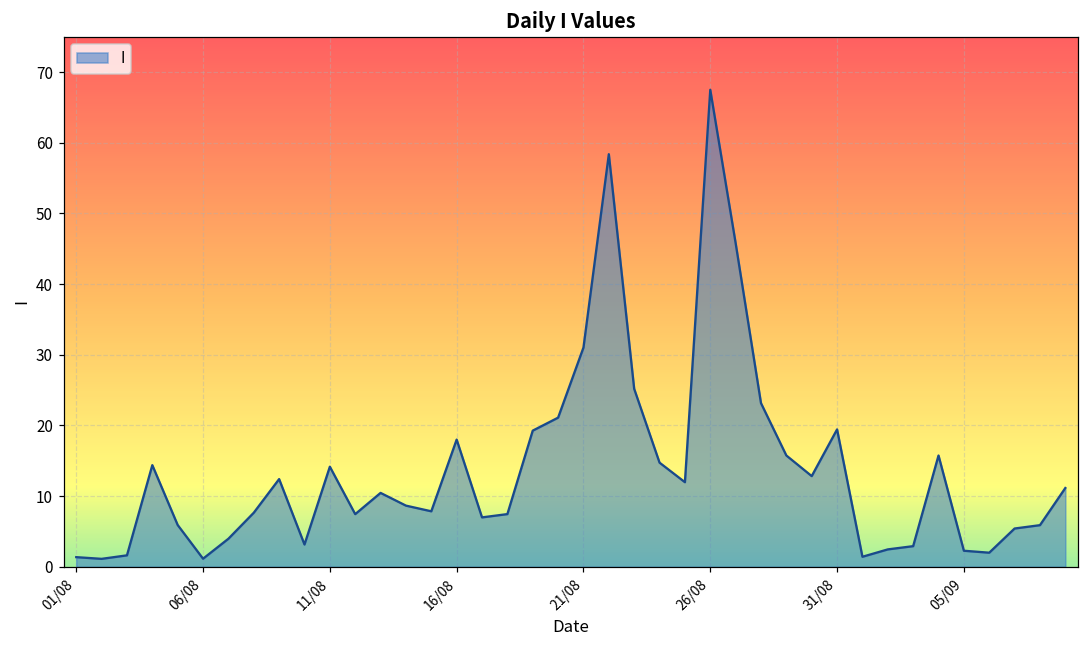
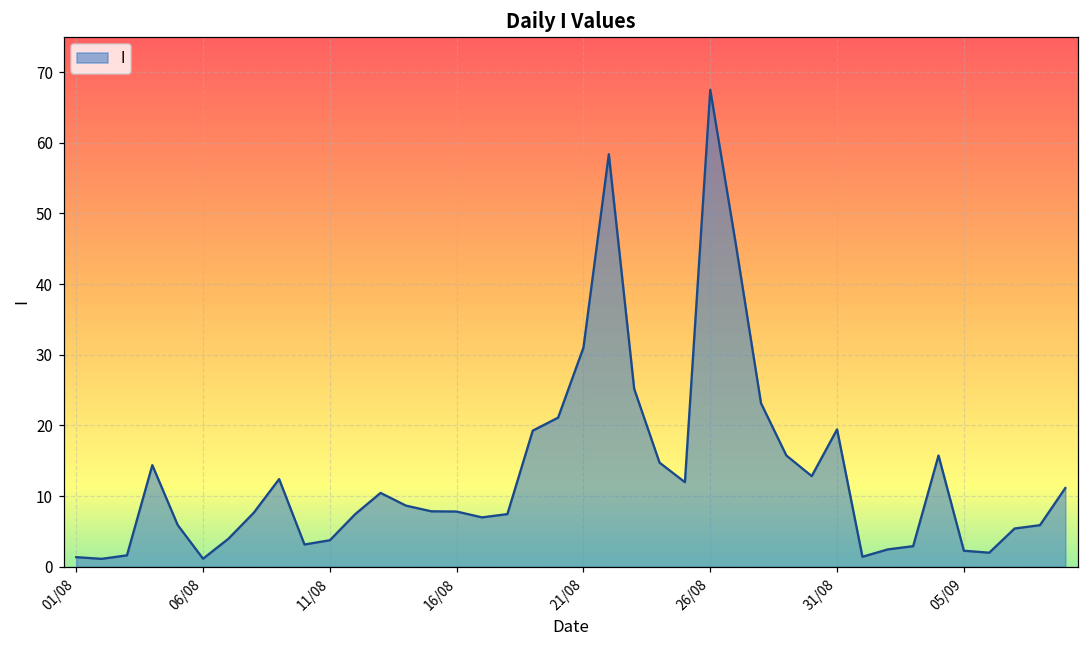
11/08: 14 -> 4
16/08: 18 -> 8
